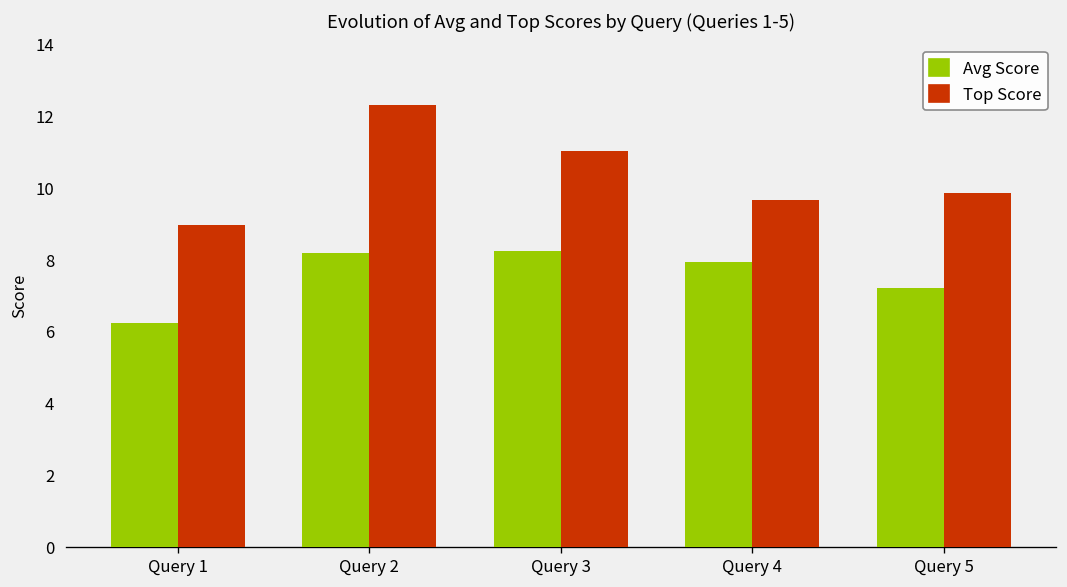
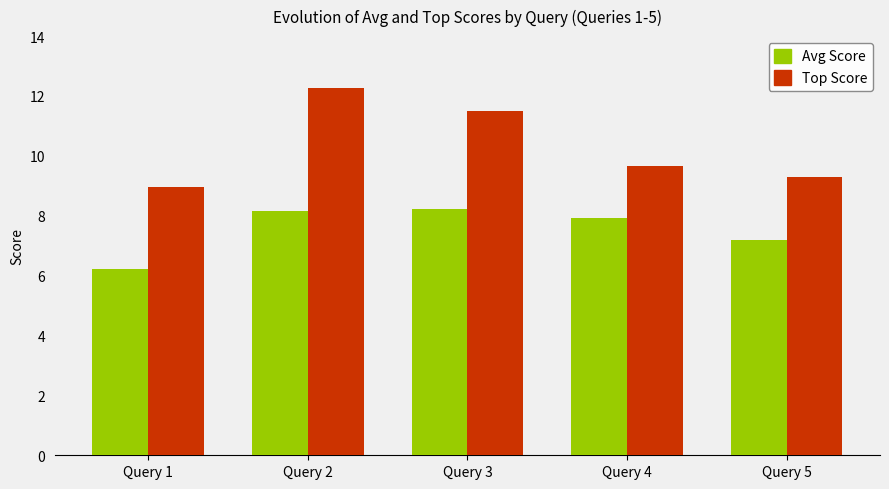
Top Score, Query 3: 11.0 -> 11.5
Top Score, Query 5: 9.8 -> 9.3
